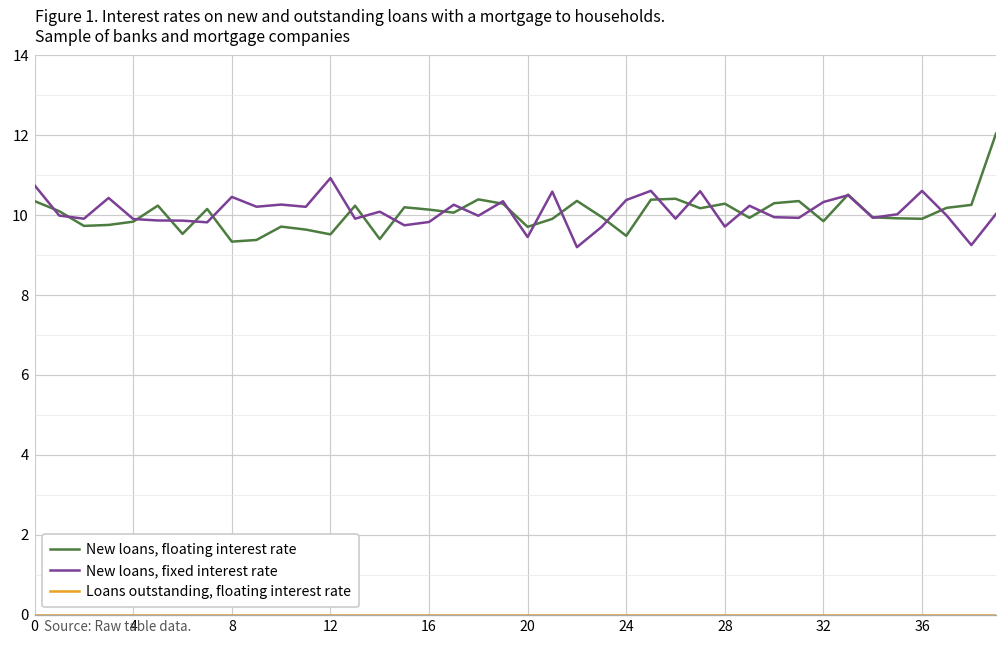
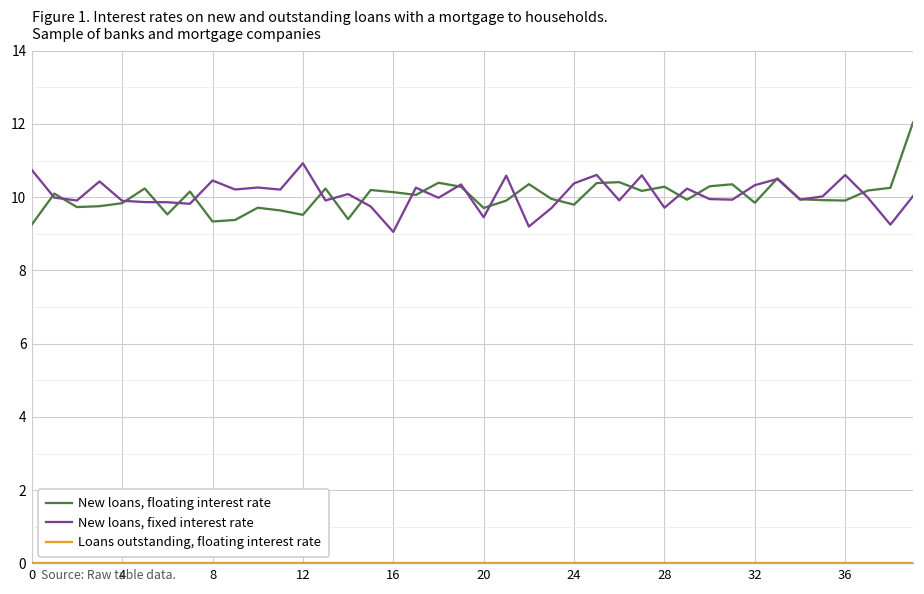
New loans, floating interest rate, 0: 10.4 -> 9.3
New loans, fixed interest rate, 16: 9.8 -> 9.1
New loans, floating interest rate, 24: 9.5 -> 9.8
